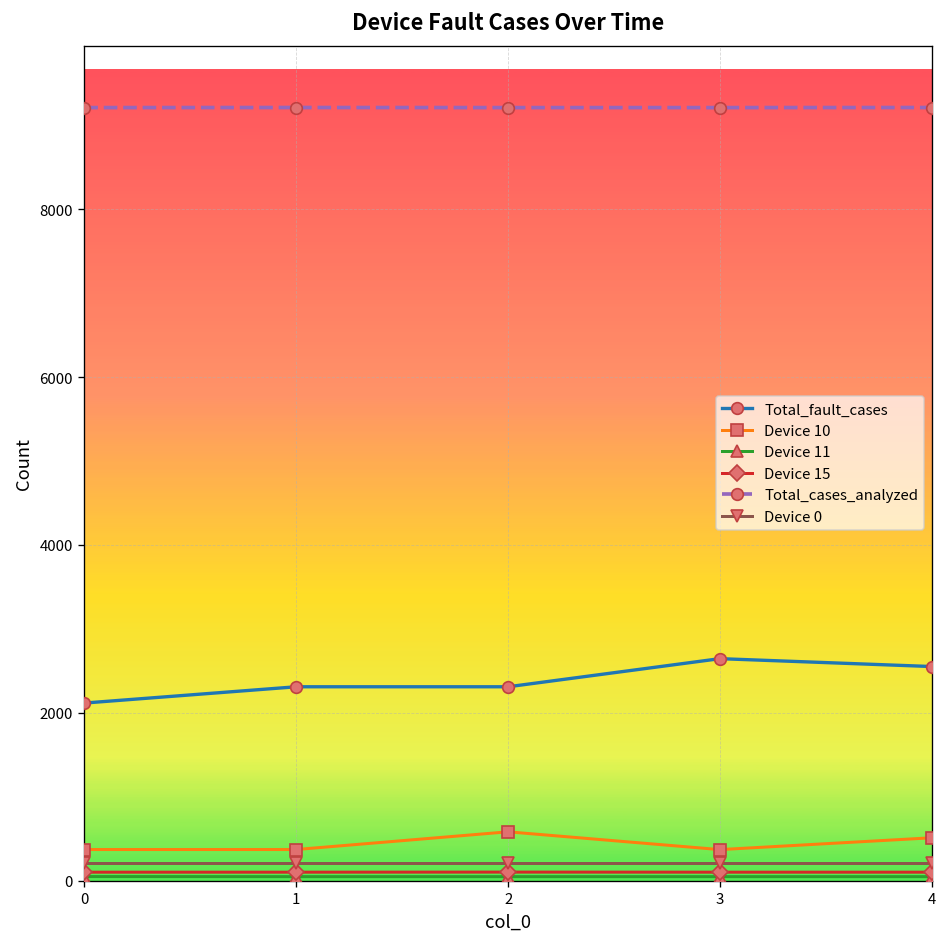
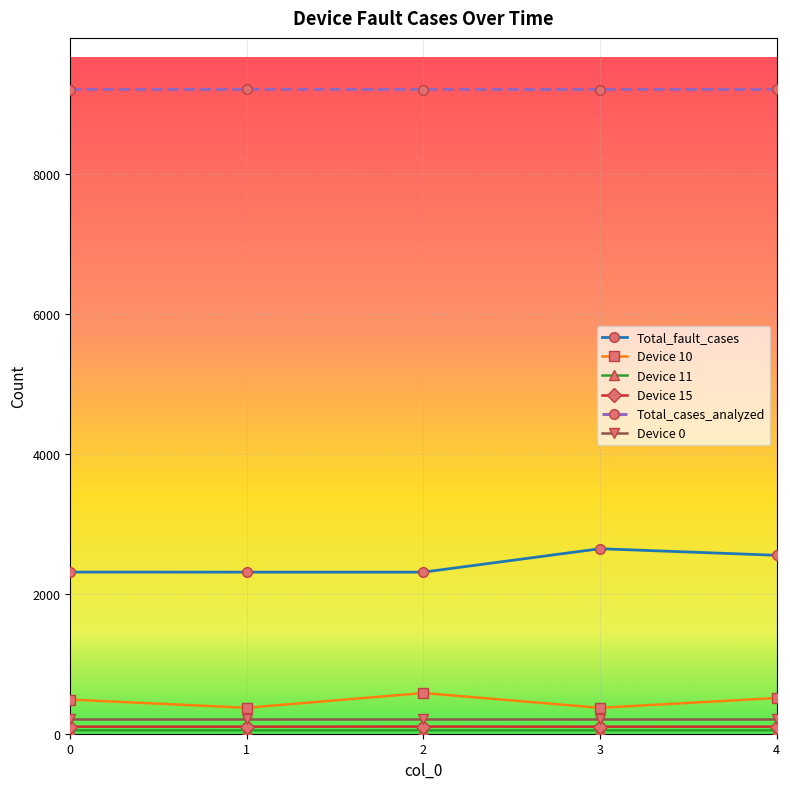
Total_fault_cases, 0: 2100 -> 2300
Device 10, 0: 400 -> 500
